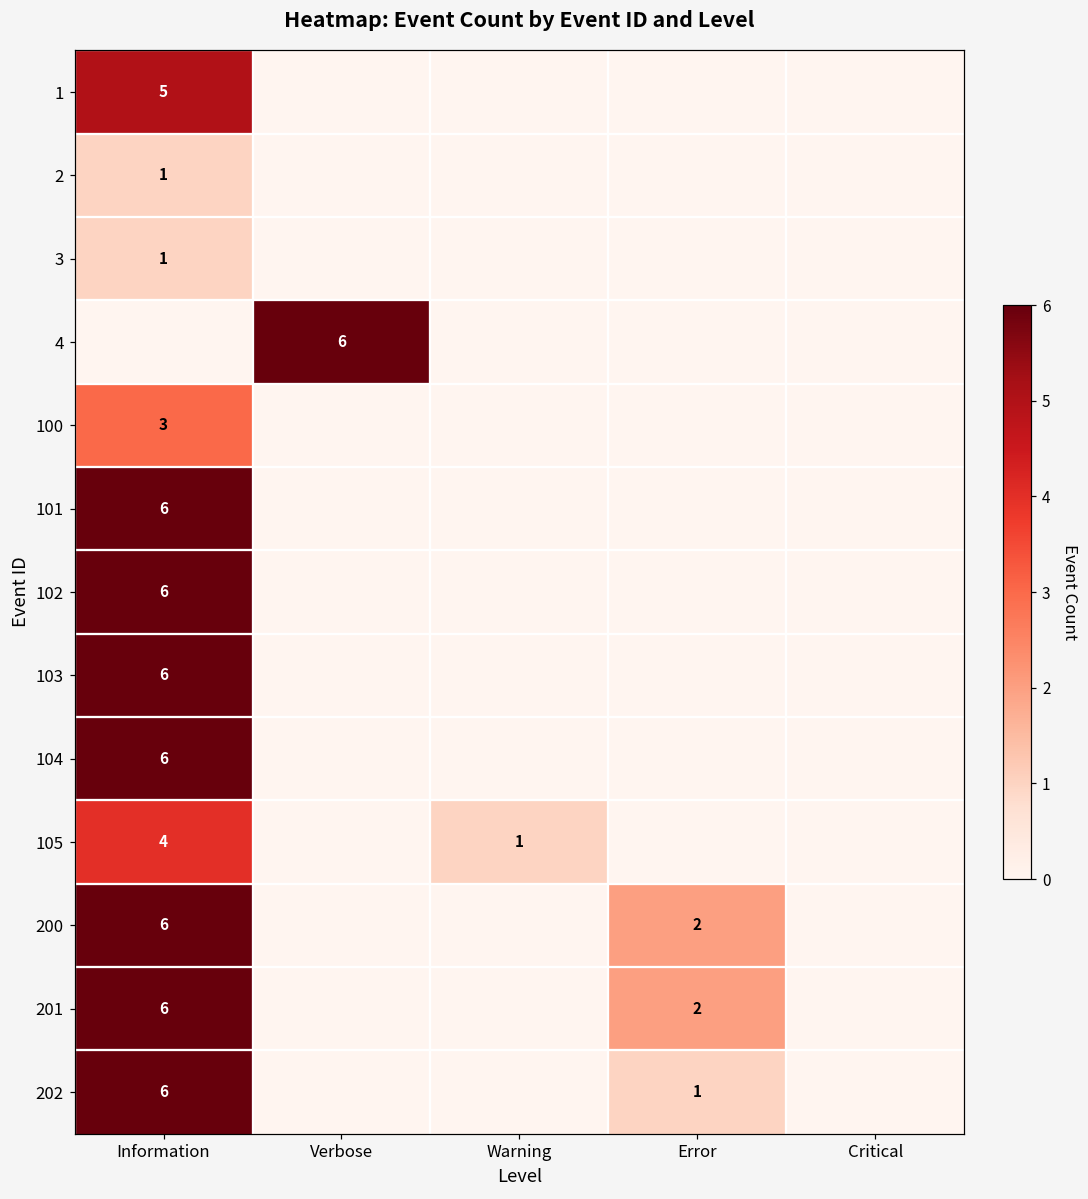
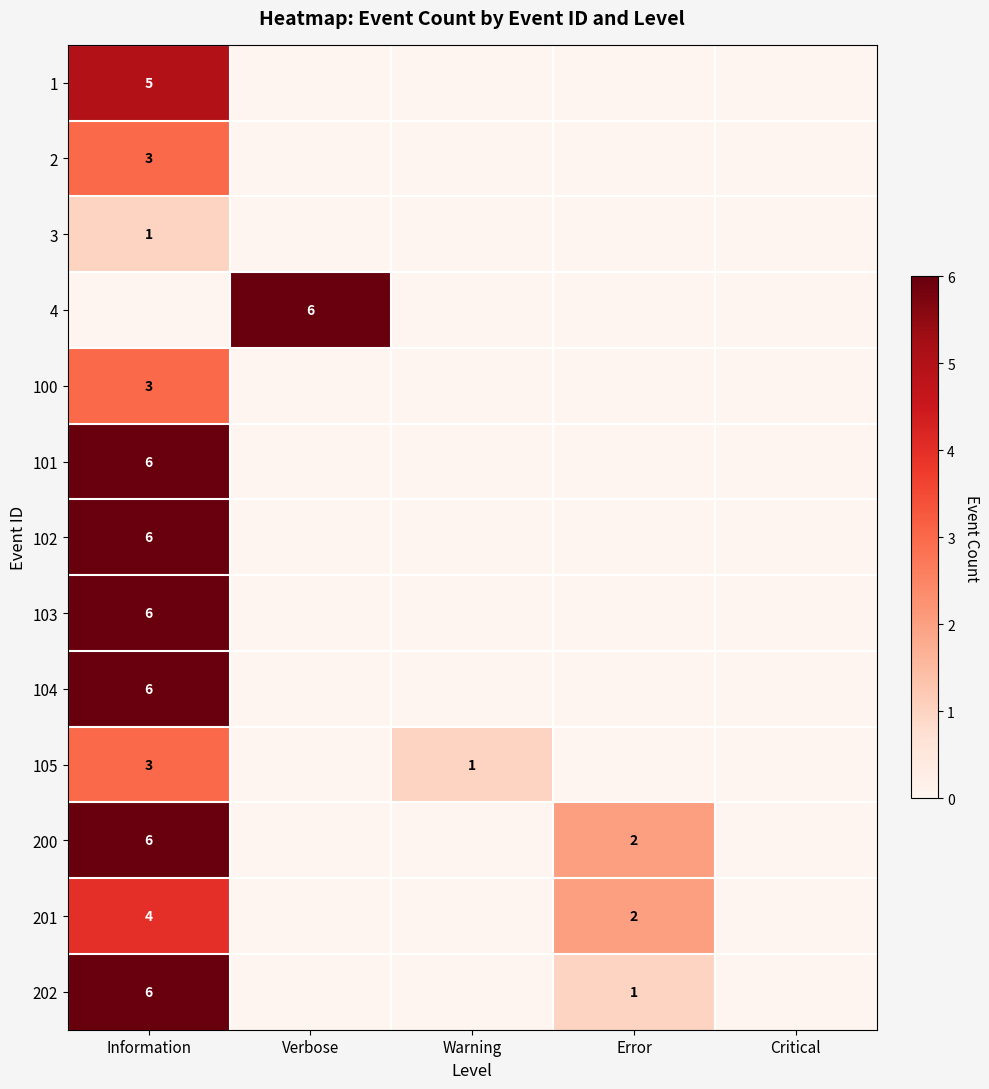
2, Information: 1 -> 3
105, Information: 4 -> 3
201, Information: 6 -> 4
